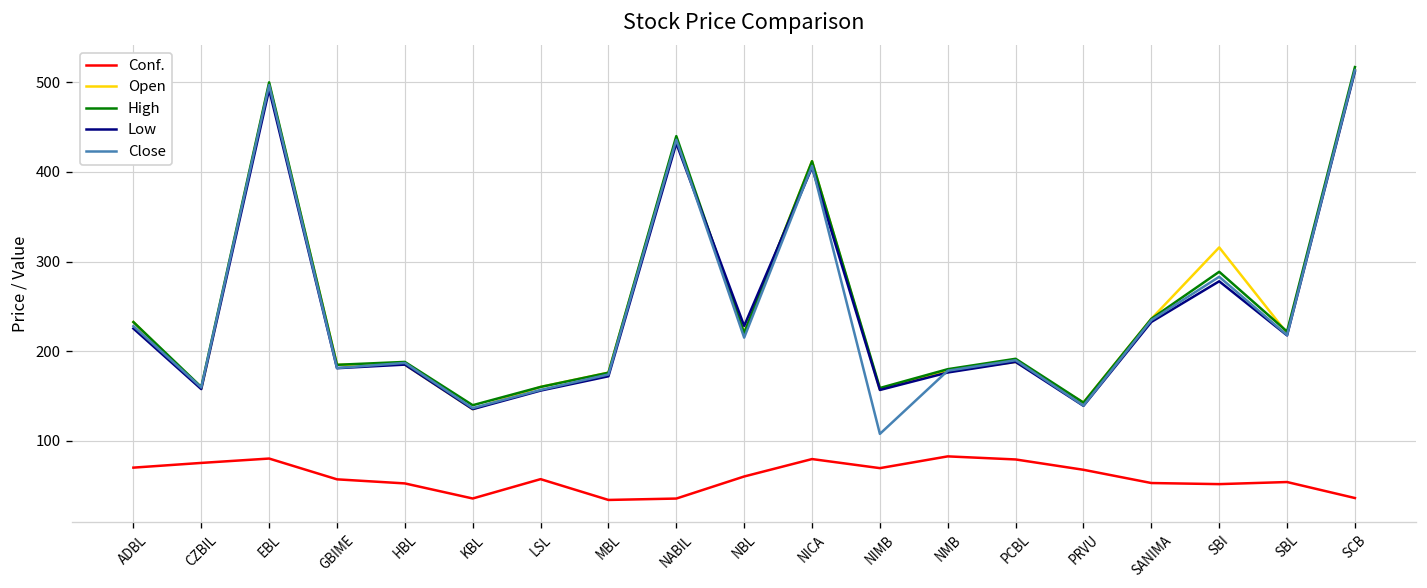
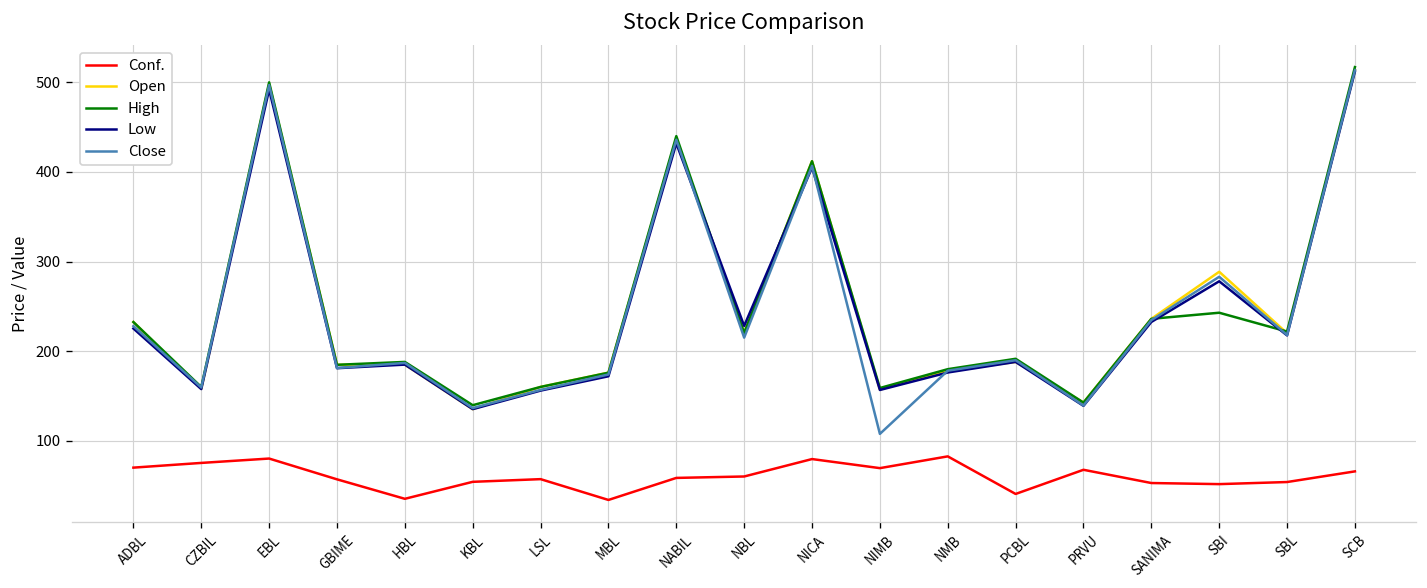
Conf., HBL: 50 -> 40
Conf., KBL: 40 -> 50
Conf., NABIL: 40 -> 60
Conf., PCBL: 80 -> 40
Open, SBI: 320 -> 290
High, SBI: 290 -> 240
Conf., SCB: 40 -> 70
